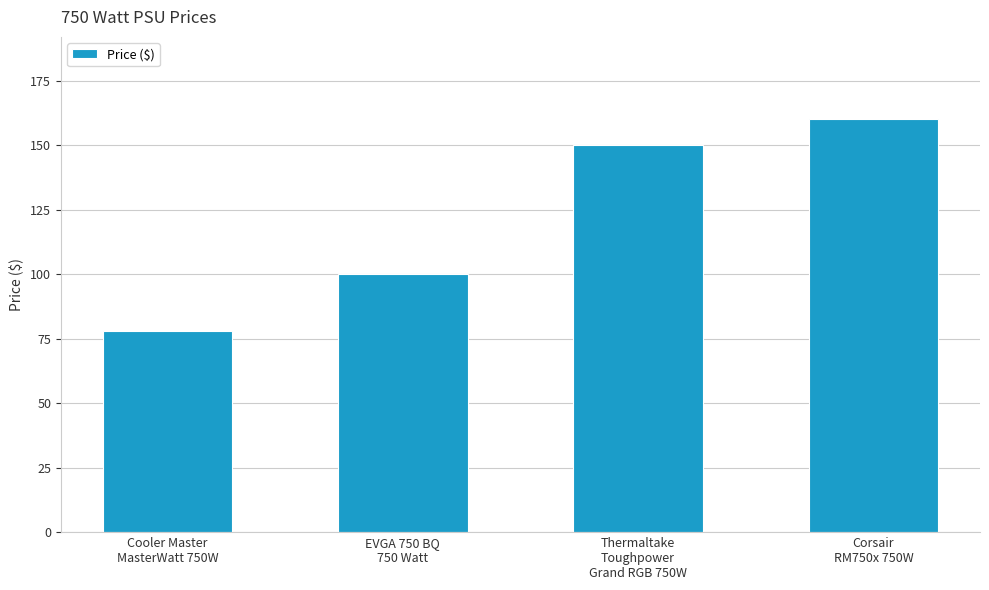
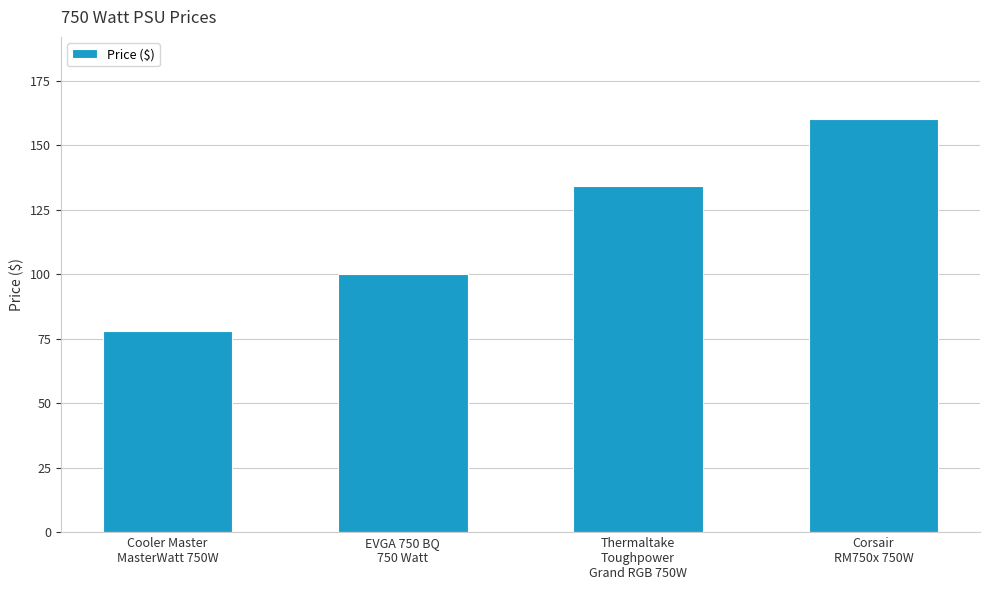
Thermaltake Toughpower Grand RGB 750W: 150 -> 134
